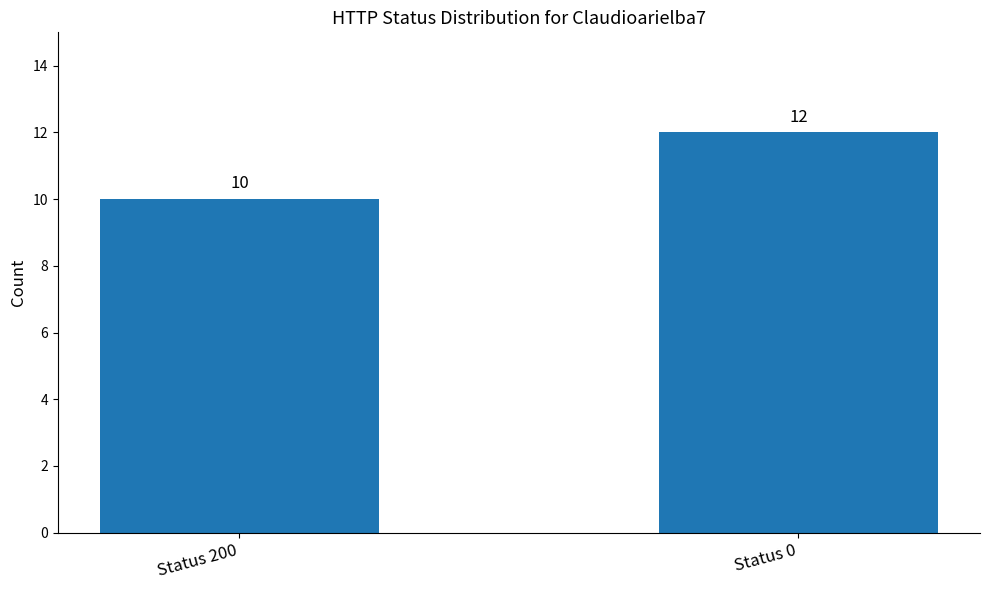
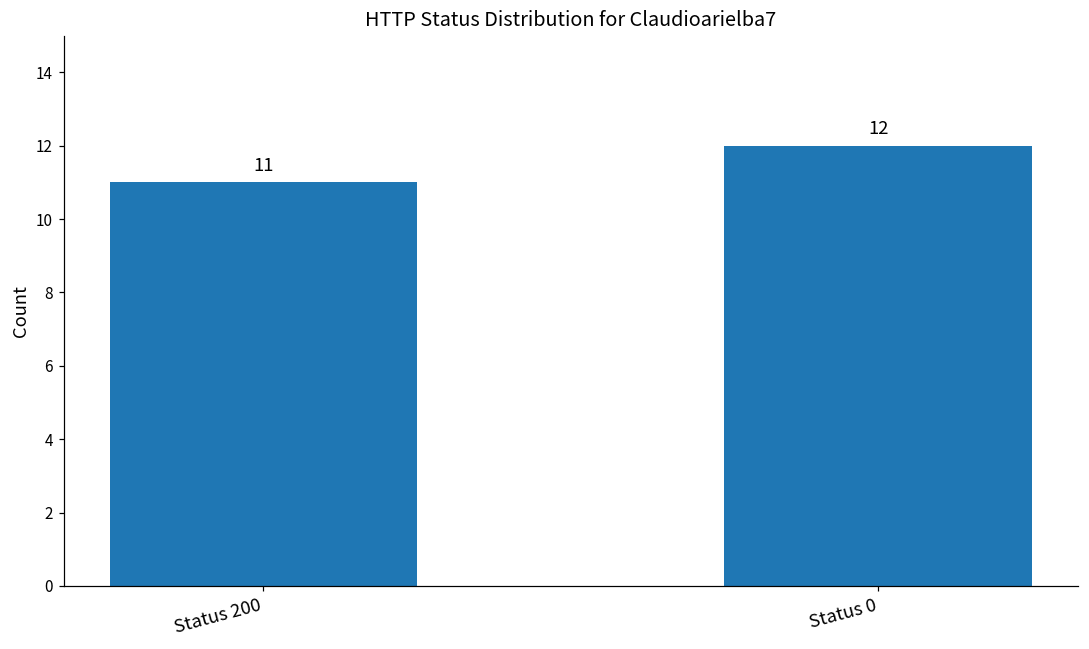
Status 200: 10 -> 11
